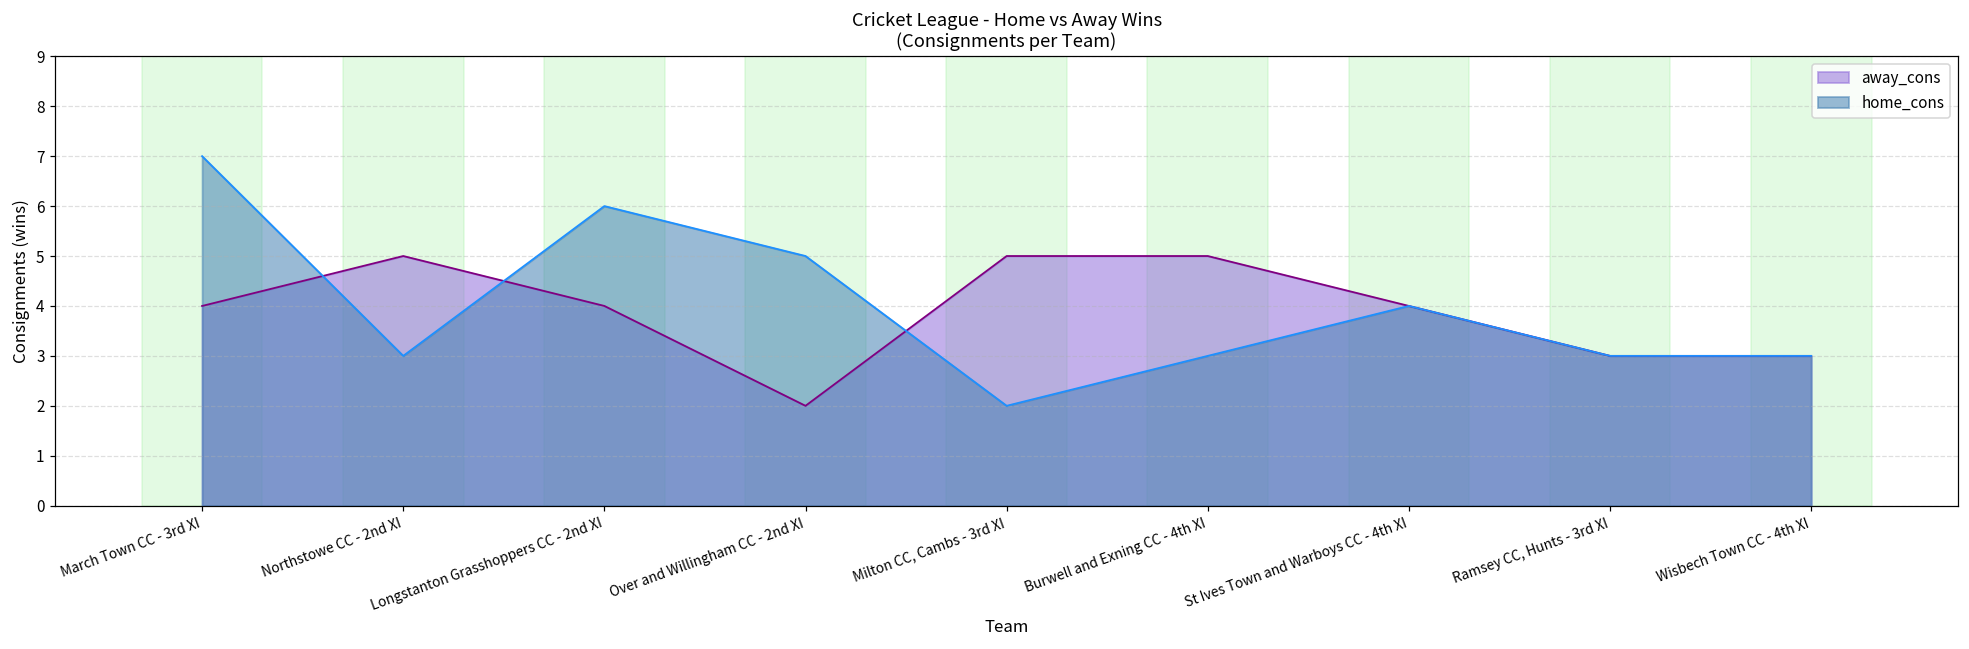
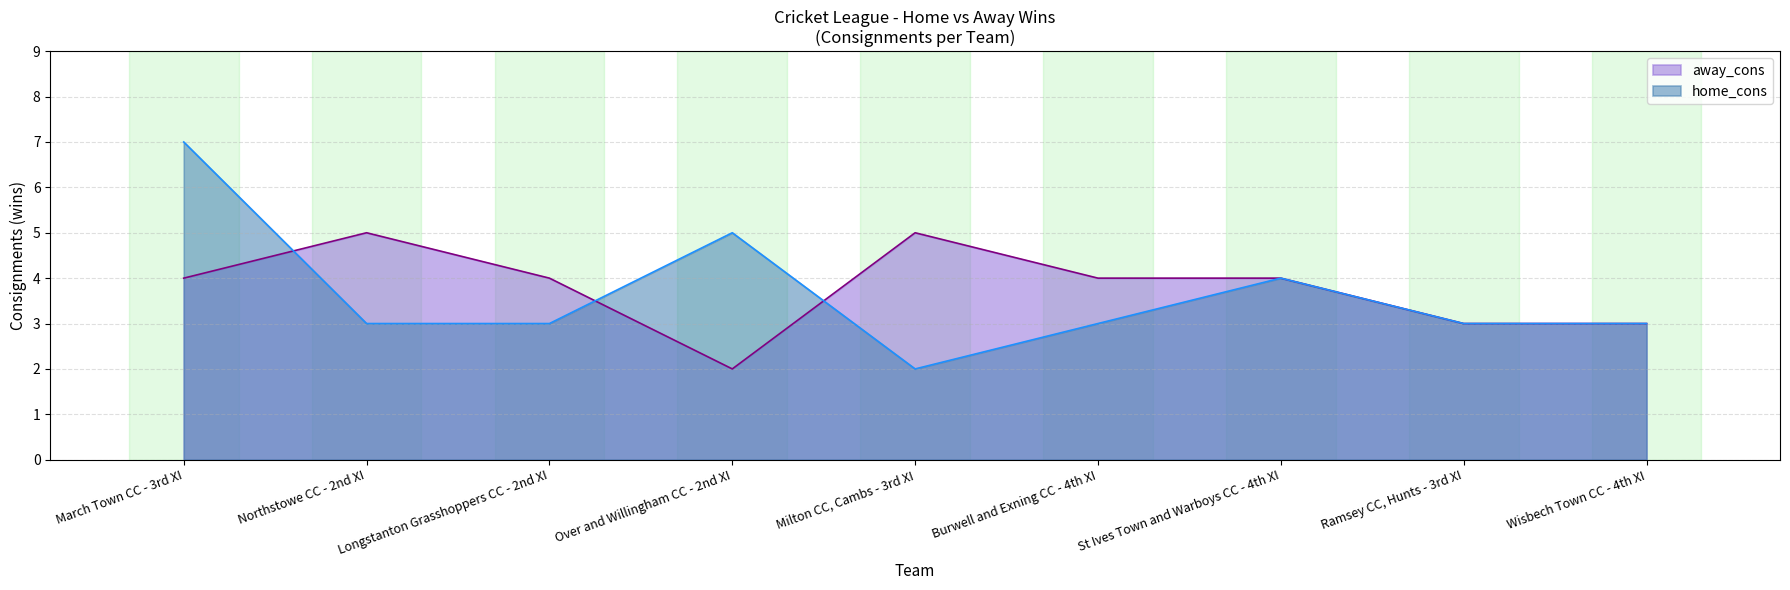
home_cons, Longstanton Grasshoppers CC - 2nd XI: 6 -> 3
away_cons, Burwell and Exning CC - 4th XI: 5 -> 4
